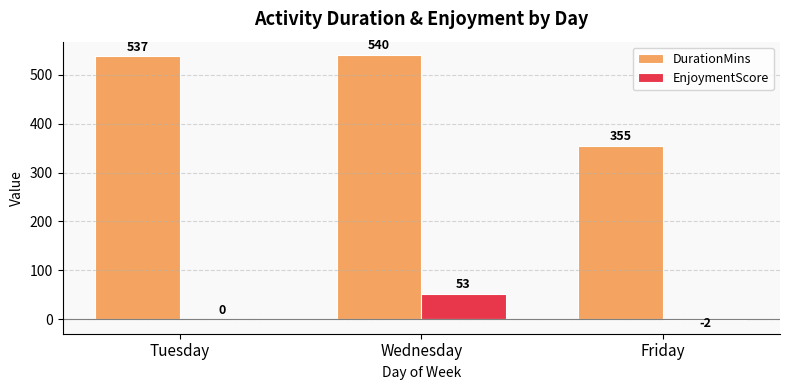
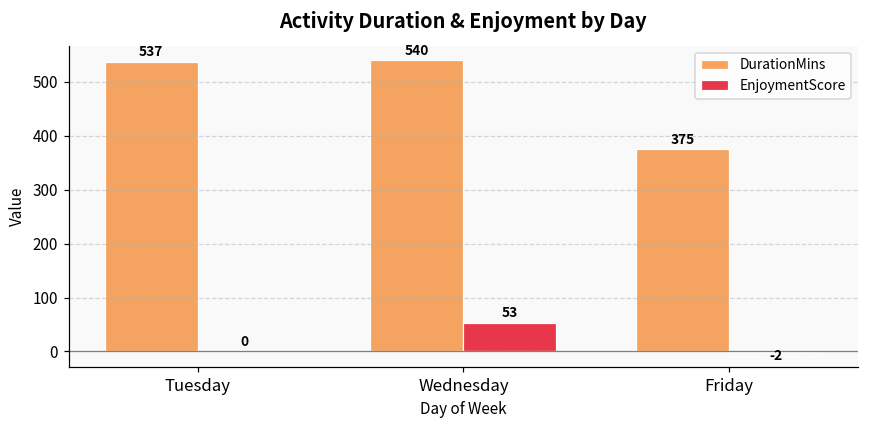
DurationMins, Friday: 355 -> 375
